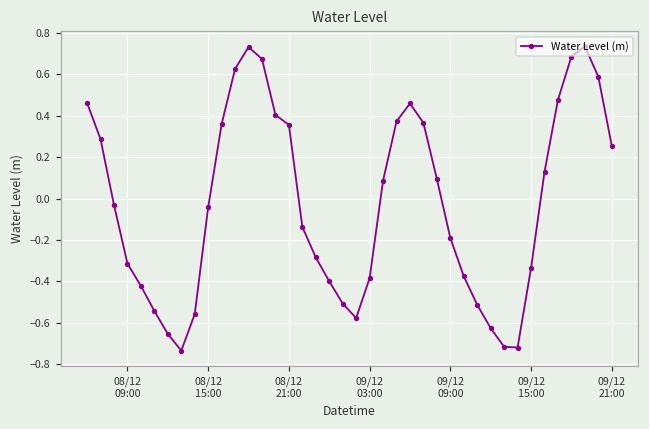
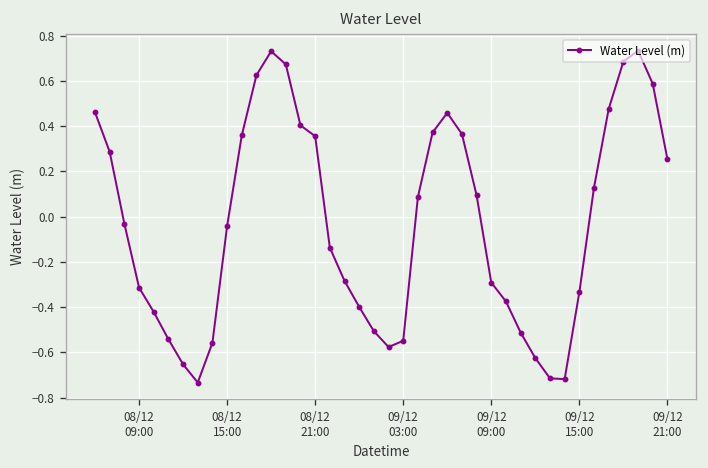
09/12 03:00: -0.38 -> -0.55
09/12 09:00: -0.19 -> -0.29
